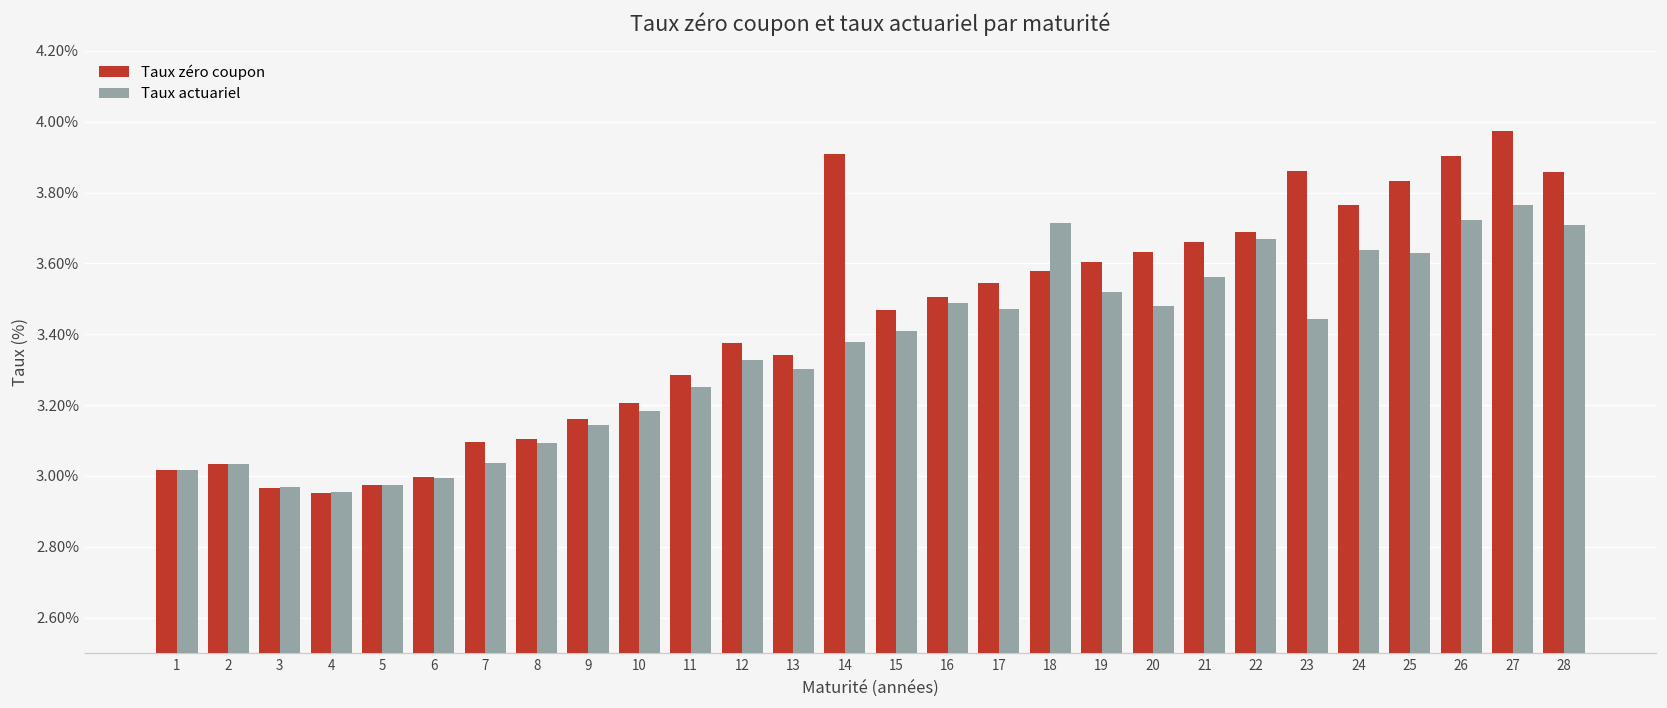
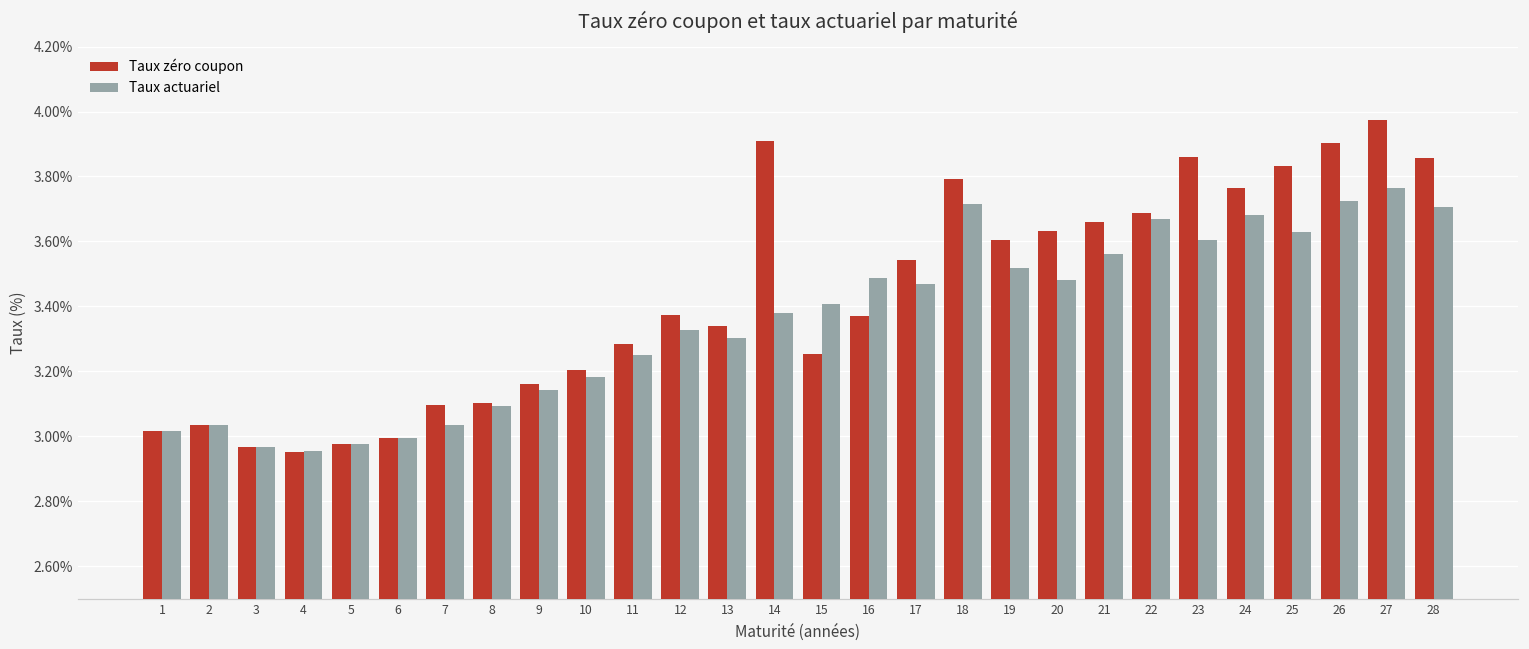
Taux zéro coupon, 15: 3.47% -> 3.25%
Taux zéro coupon, 16: 3.50% -> 3.37%
Taux zéro coupon, 18: 3.58% -> 3.79%
Taux actuariel, 23: 3.44% -> 3.60%
Taux actuariel, 24: 3.64% -> 3.68%
